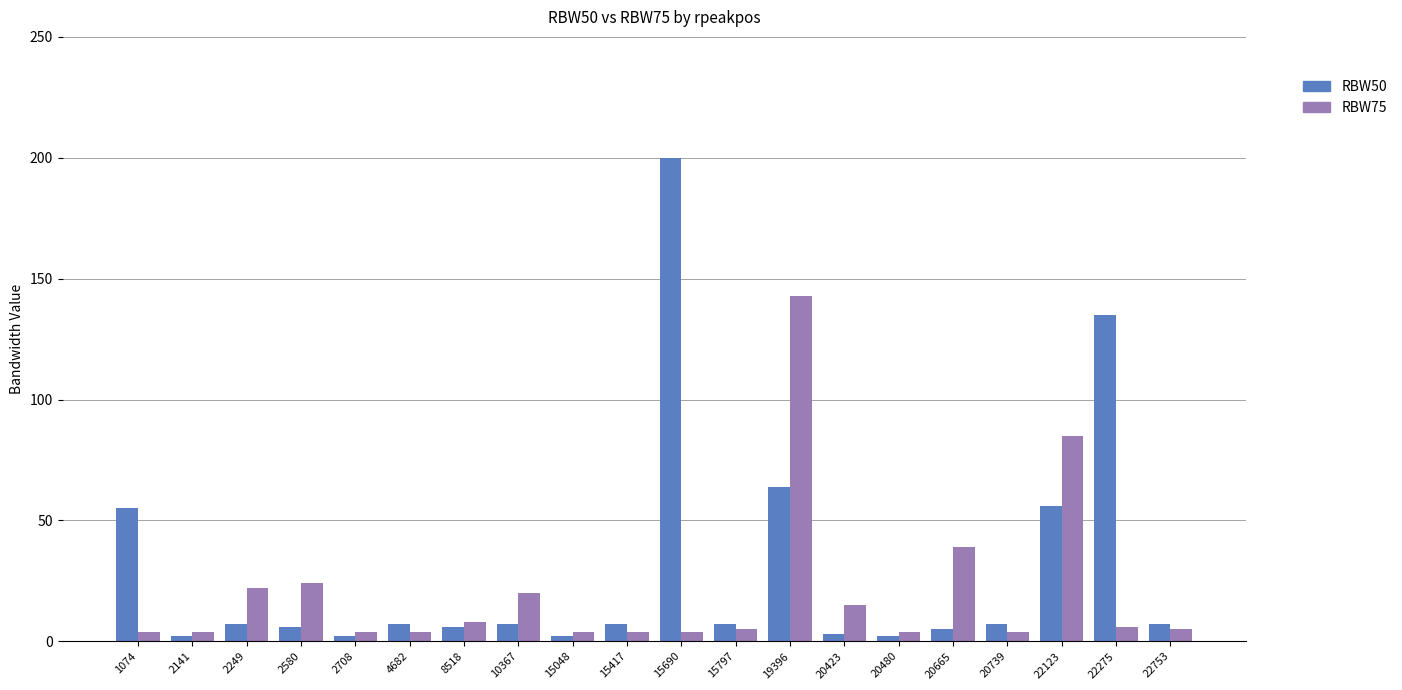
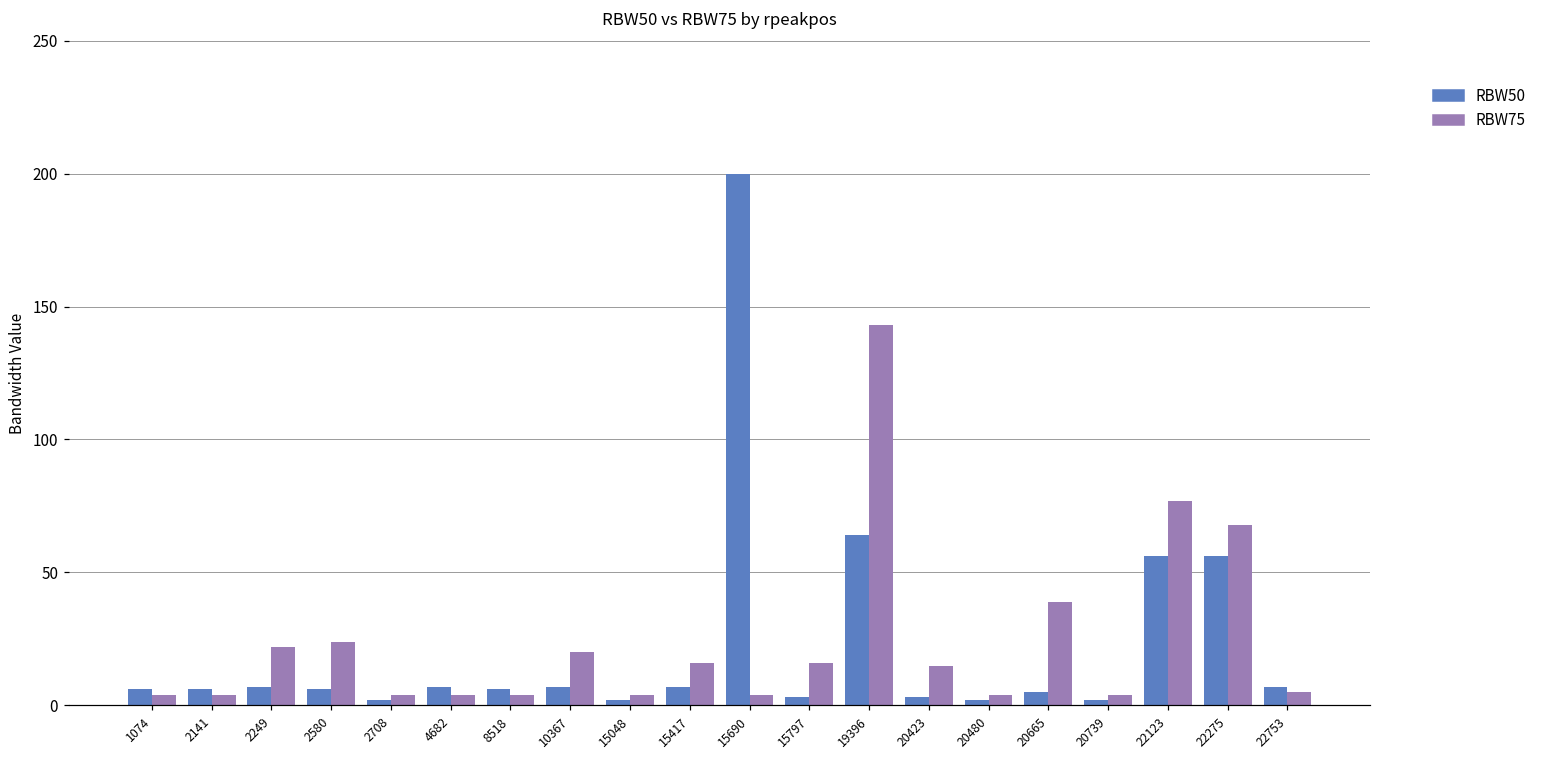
RBW50, 1074: 55 -> 6
RBW50, 2141: 2 -> 6
RBW75, 8518: 8 -> 4
RBW75, 15417: 4 -> 16
RBW50, 15797: 7 -> 3
RBW75, 15797: 5 -> 16
RBW50, 20739: 7 -> 2
RBW75, 22123: 85 -> 77
RBW50, 22275: 135 -> 56
RBW75, 22275: 6 -> 68
